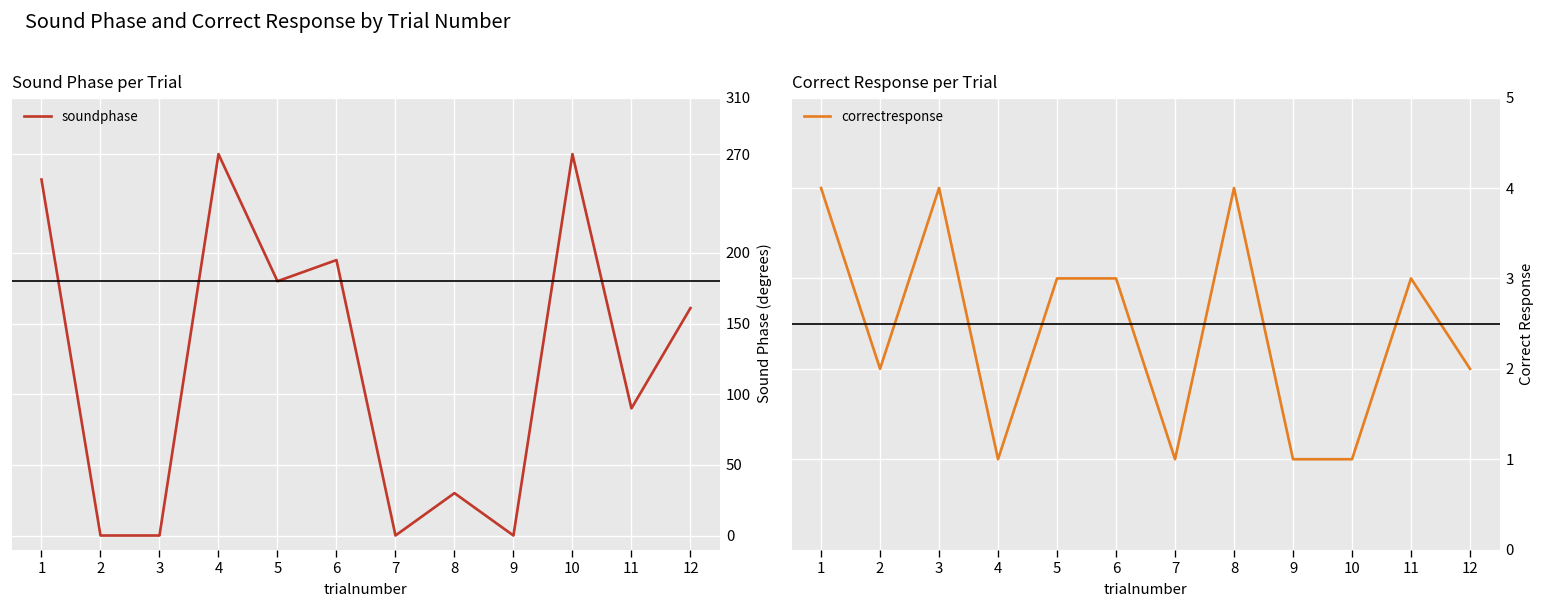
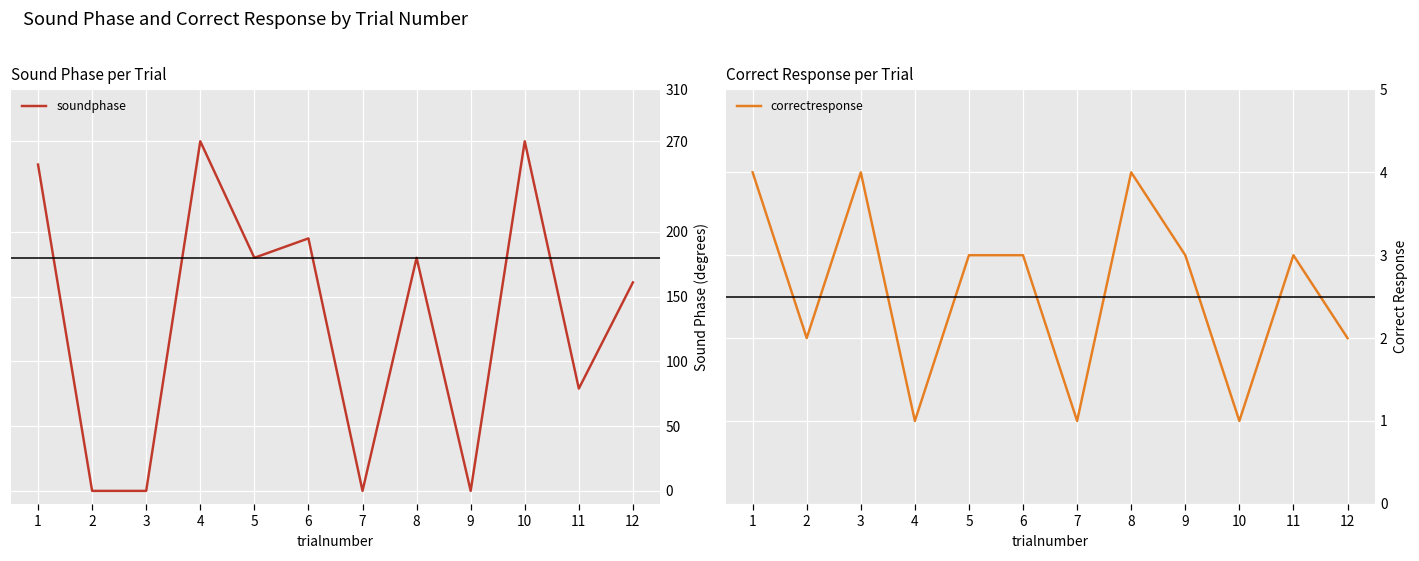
Sound Phase per Trial, 8: 30 -> 180
Sound Phase per Trial, 11: 90 -> 79
Correct Response per Trial, 9: 1 -> 3
